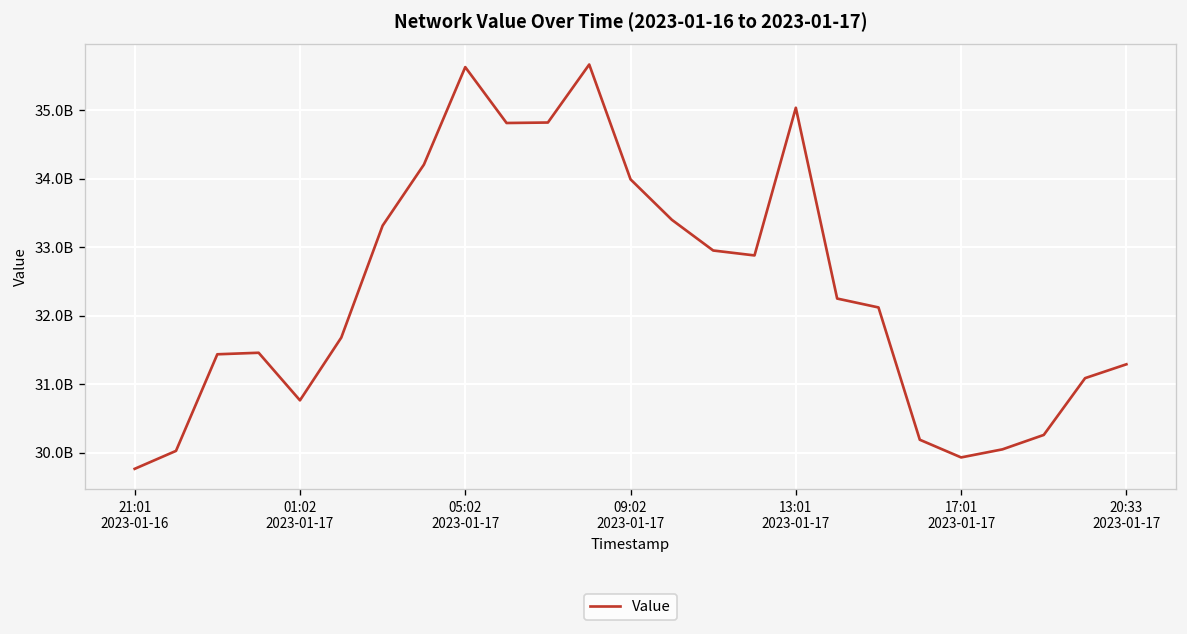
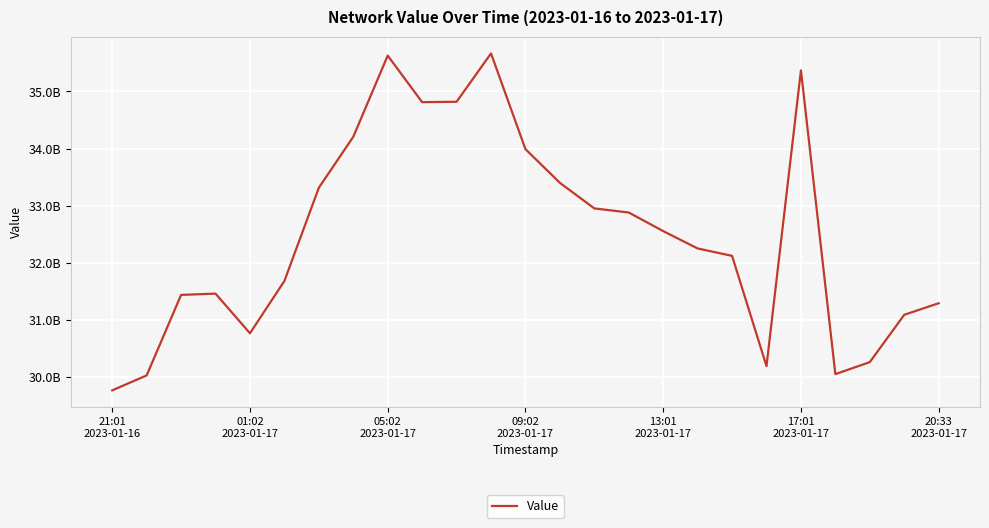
13:01 2023-01-17: 35000000000 -> 32600000000
17:01 2023-01-17: 29900000000 -> 35400000000
